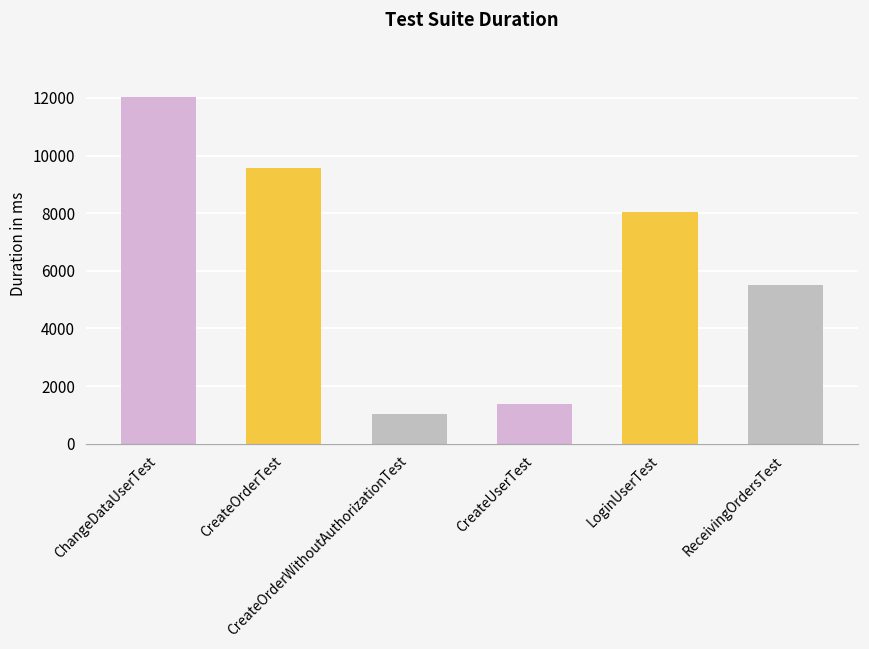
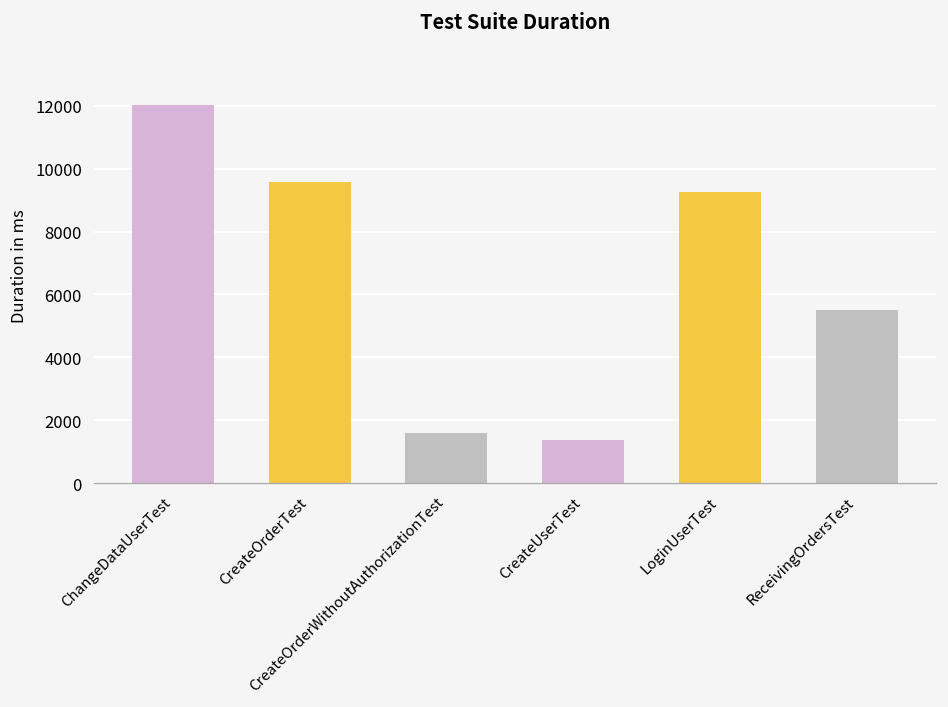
CreateOrderWithoutAuthorizationTest: 1000 -> 1600
LoginUserTest: 8000 -> 9300
